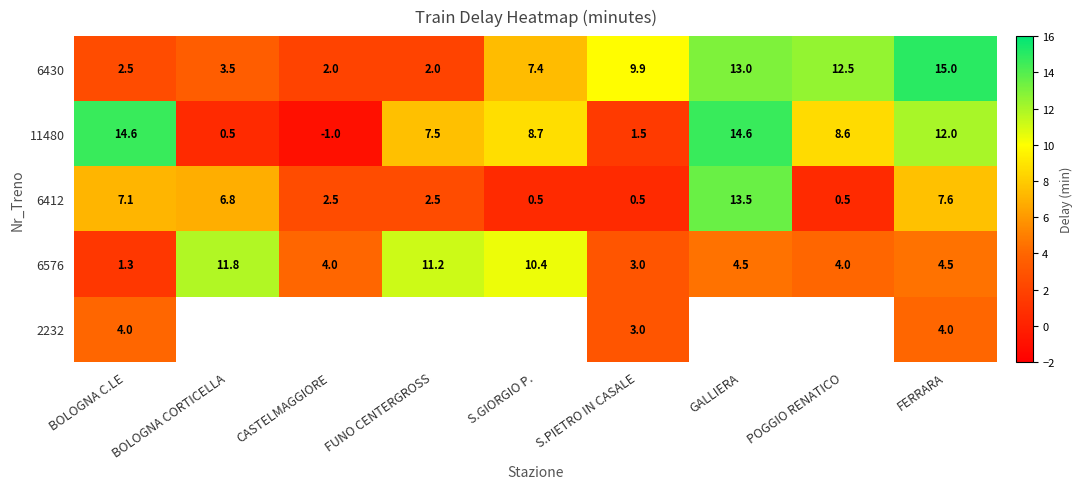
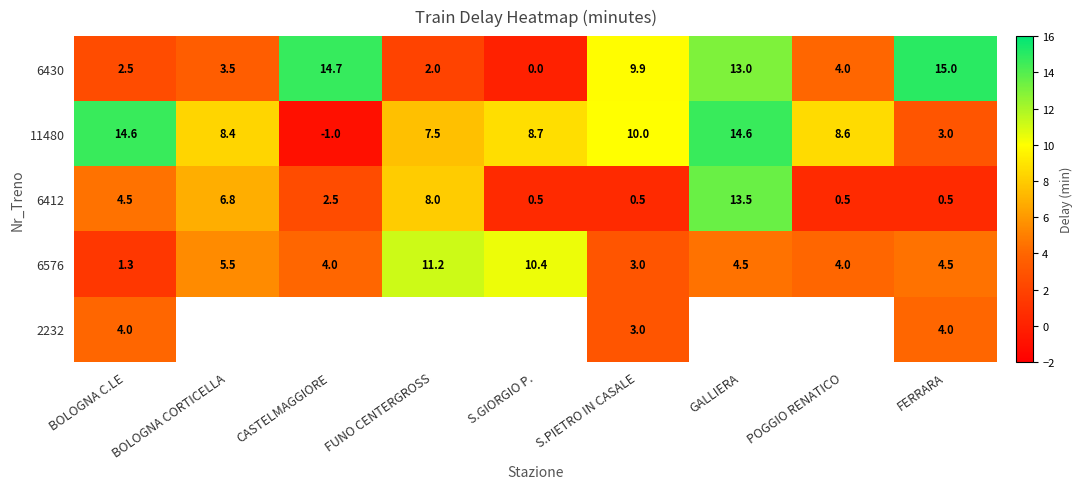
6430, CASTELMAGGIORE: 2.0 -> 14.7
6430, S.GIORGIO P.: 7.4 -> 0.0
6430, POGGIO RENATICO: 12.5 -> 4.0
11480, BOLOGNA CORTICELLA: 0.5 -> 8.4
11480, S.PIETRO IN CASALE: 1.5 -> 10.0
11480, FERRARA: 12.0 -> 3.0
6412, BOLOGNA C.LE: 7.1 -> 4.5
6412, FUNO CENTERGROSS: 2.5 -> 8.0
6412, FERRARA: 7.6 -> 0.5
6576, BOLOGNA CORTICELLA: 11.8 -> 5.5
